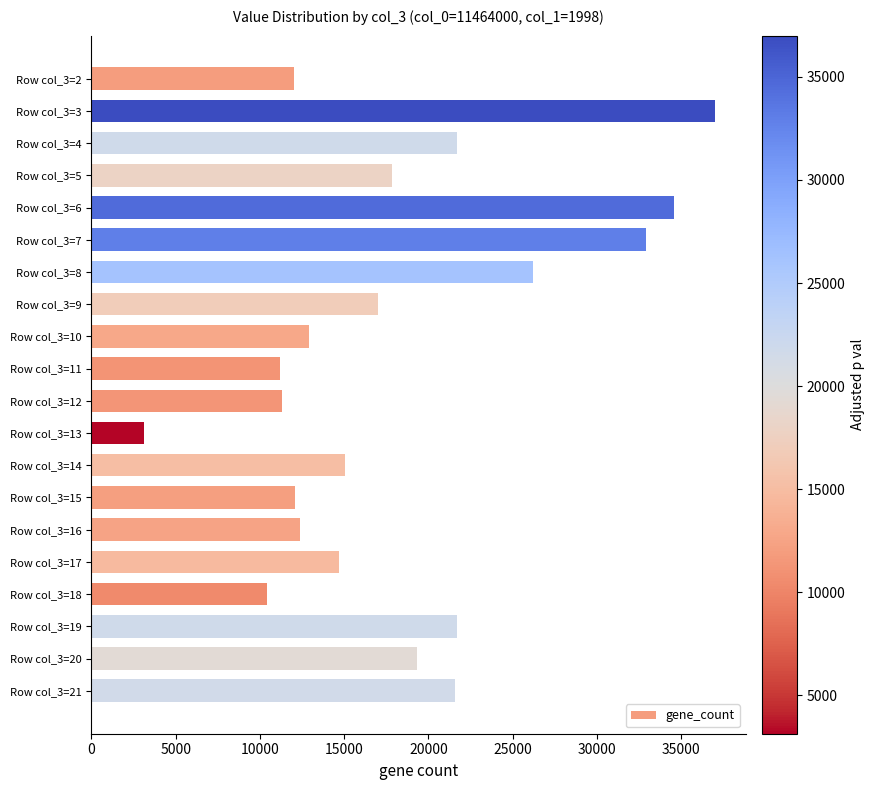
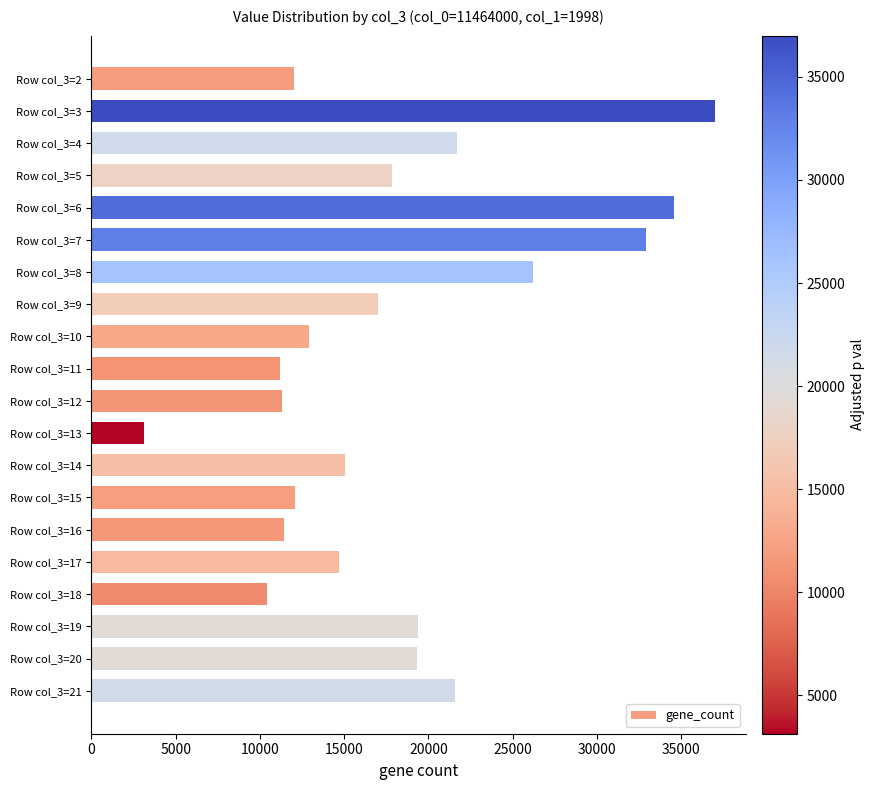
Row col_3=16: 12400 -> 11400
Row col_3=19: 21700 -> 19400
